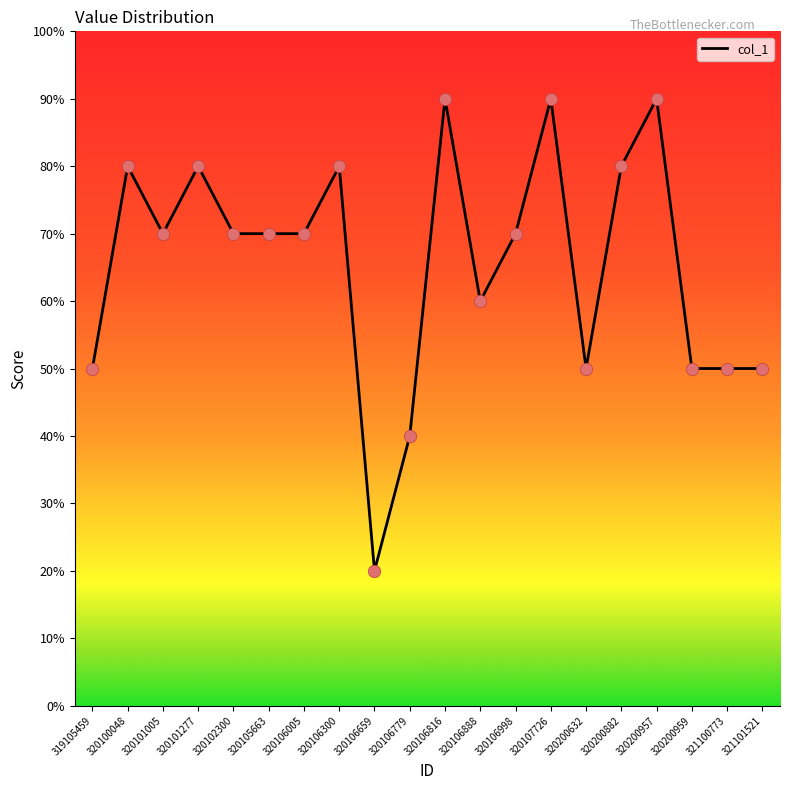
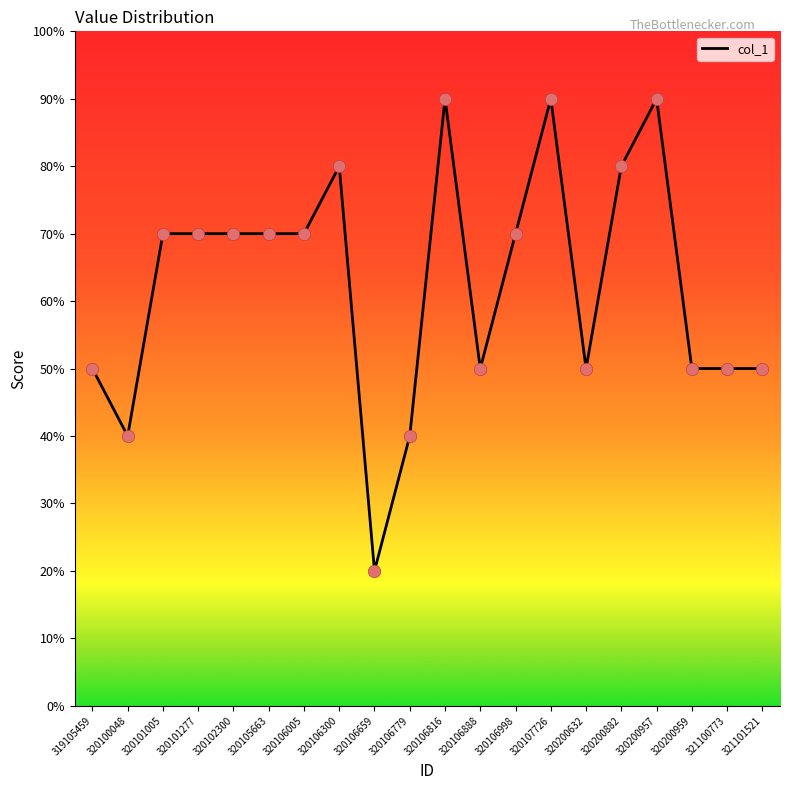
320100048: 80% -> 40%
320101277: 80% -> 70%
320106888: 60% -> 50%
